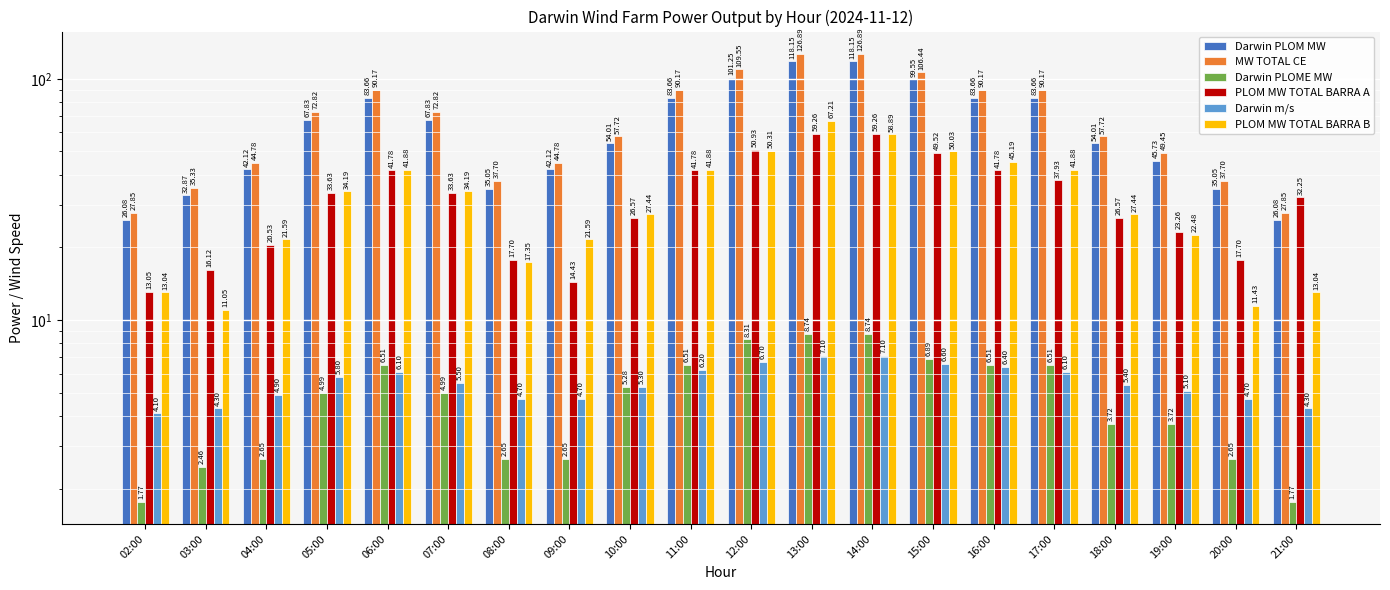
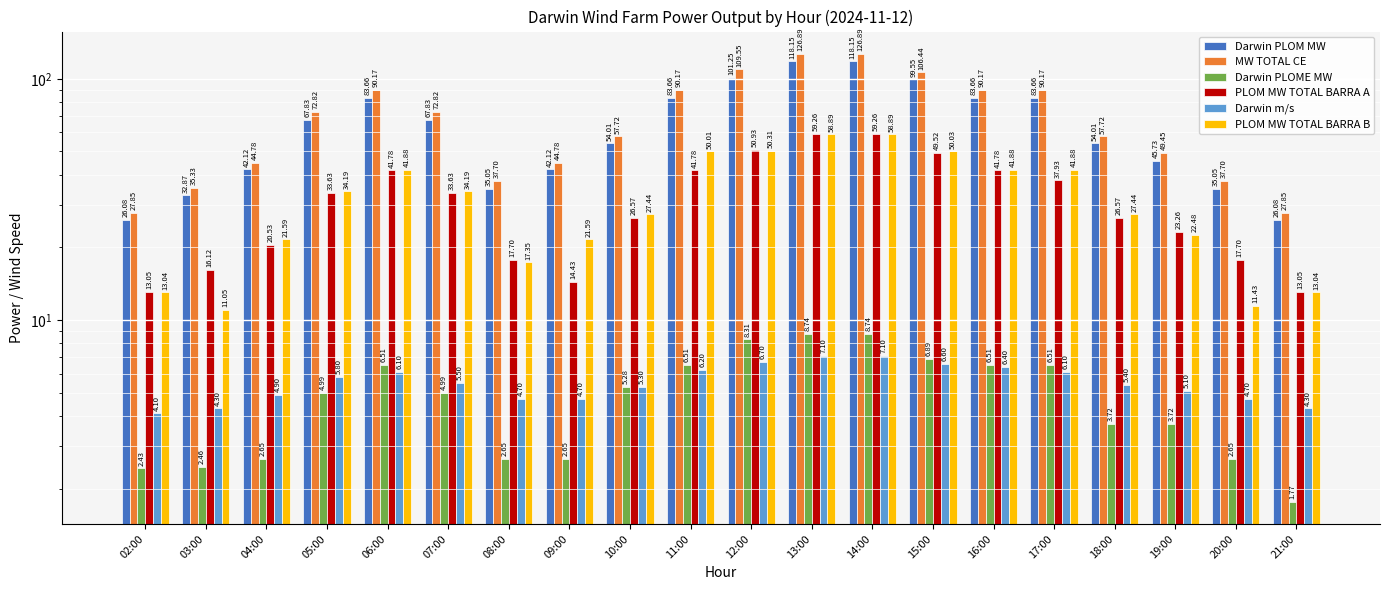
Darwin PLOME MW, 02:00: 1.77 -> 2.43
PLOM MW TOTAL BARRA B, 11:00: 41.88 -> 50.01
PLOM MW TOTAL BARRA B, 13:00: 67.21 -> 58.89
PLOM MW TOTAL BARRA B, 16:00: 45.19 -> 41.88
PLOM MW TOTAL BARRA A, 21:00: 32.25 -> 13.05
